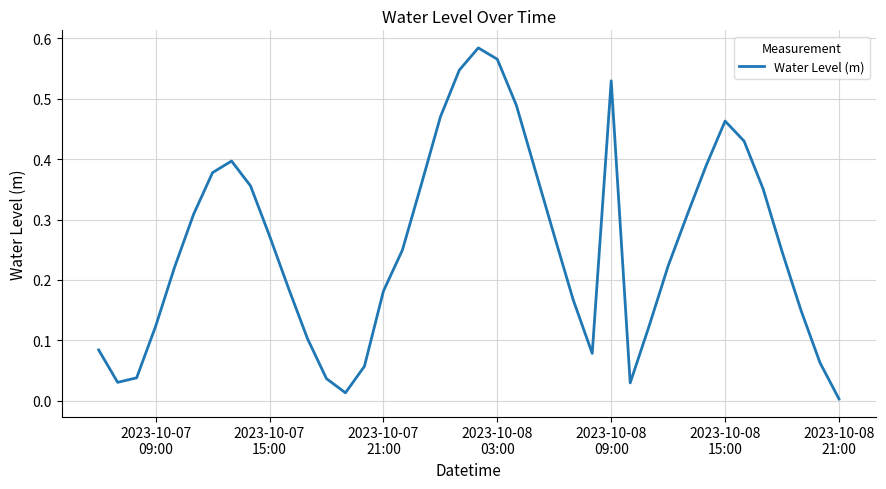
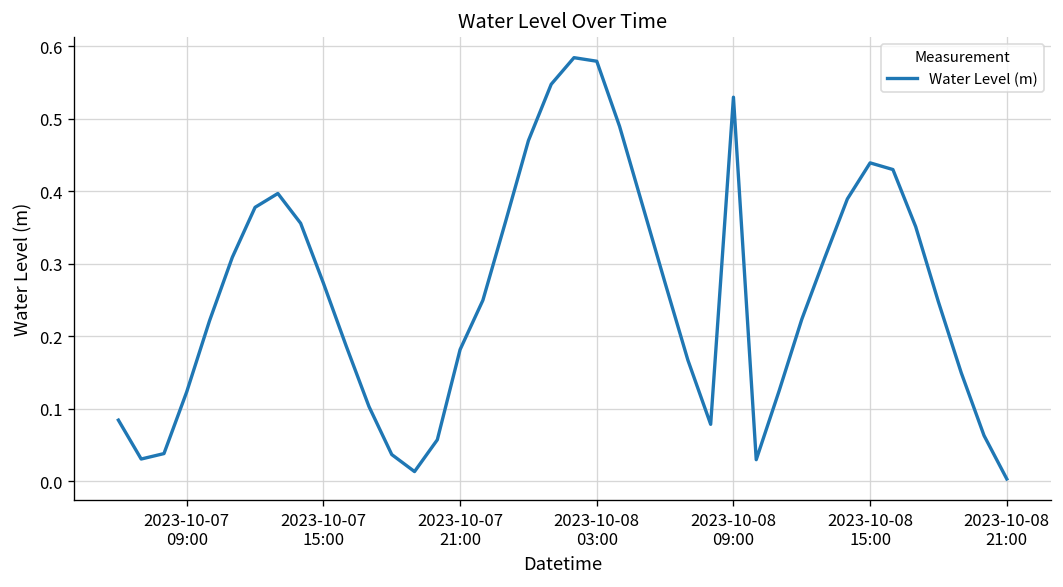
2023-10-08 03:00: 0.57 -> 0.58
2023-10-08 15:00: 0.46 -> 0.44
